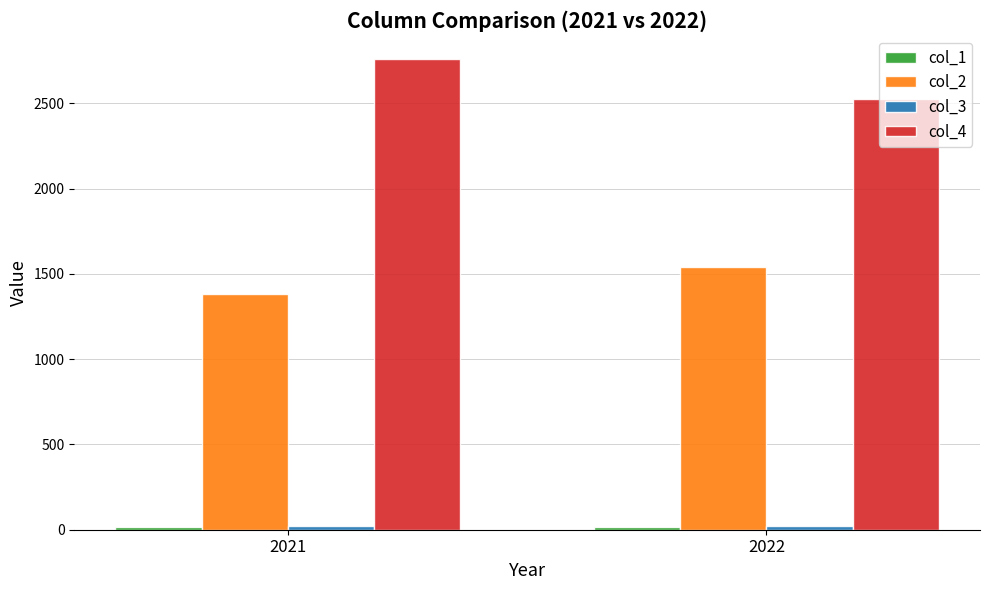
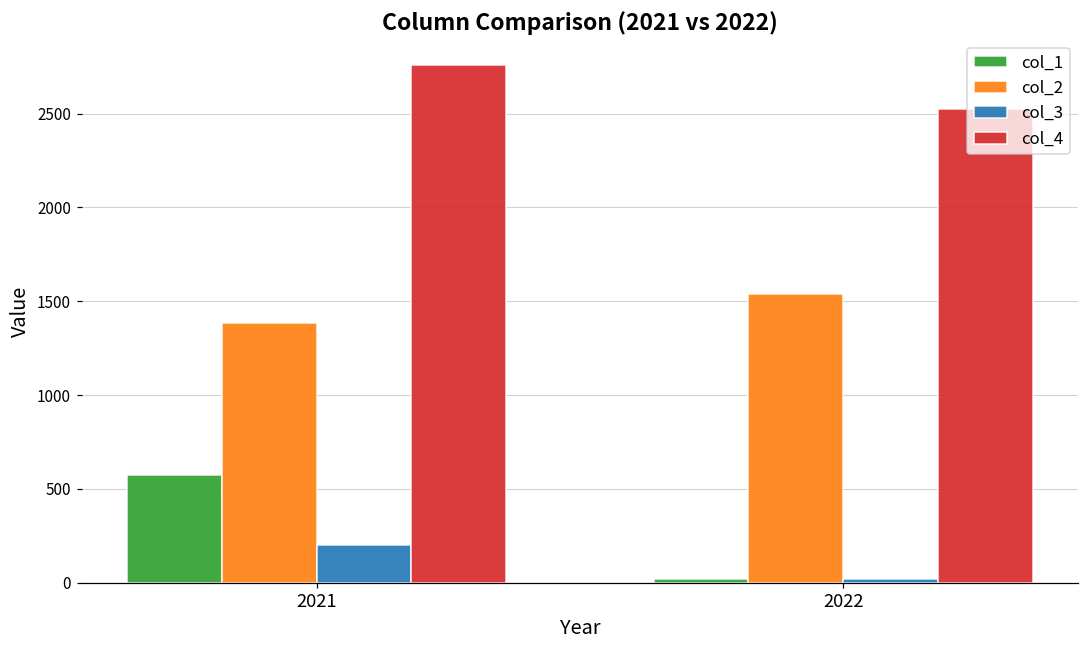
col_1, 2021: 20 -> 580
col_3, 2021: 20 -> 200
